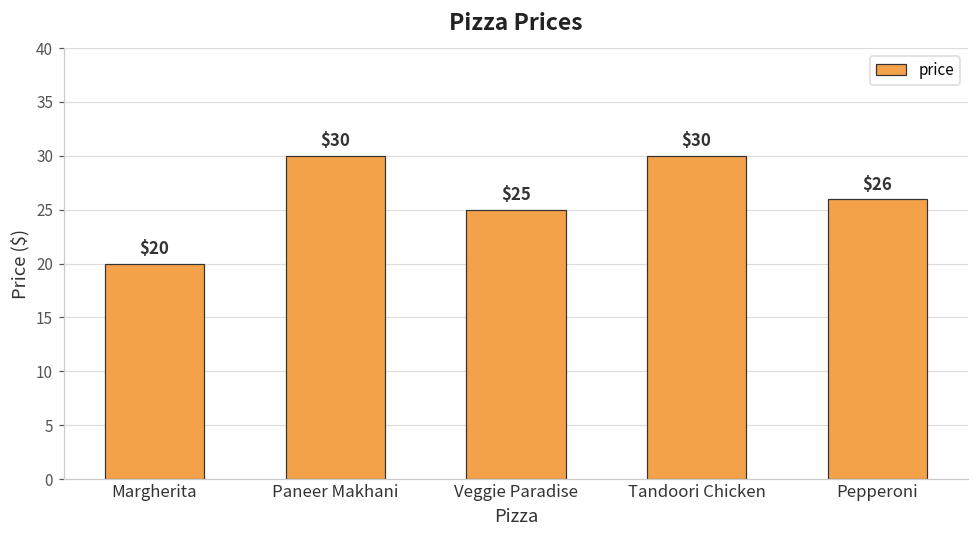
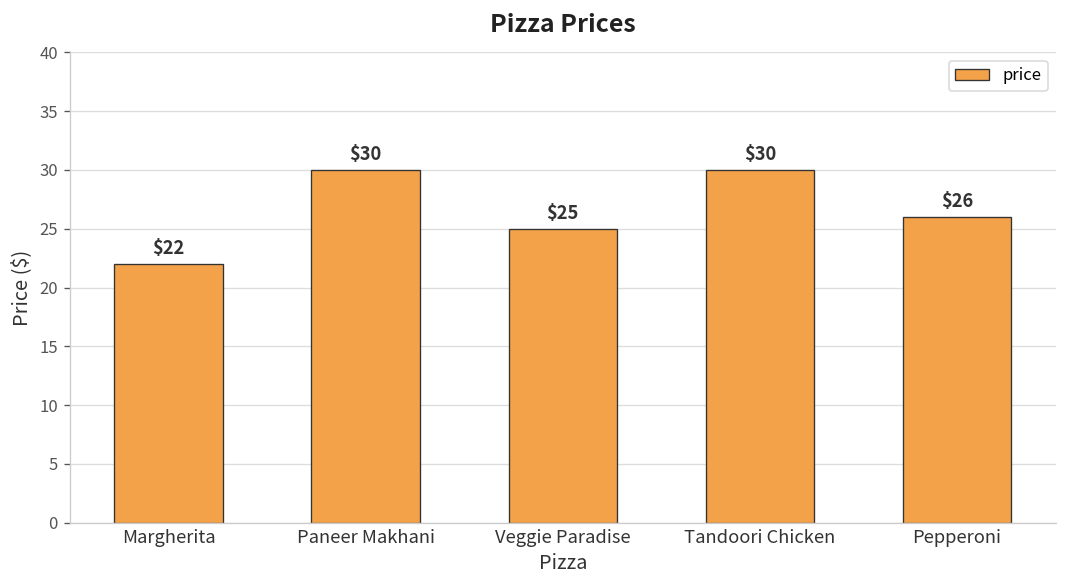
Margherita: $20 -> $22
